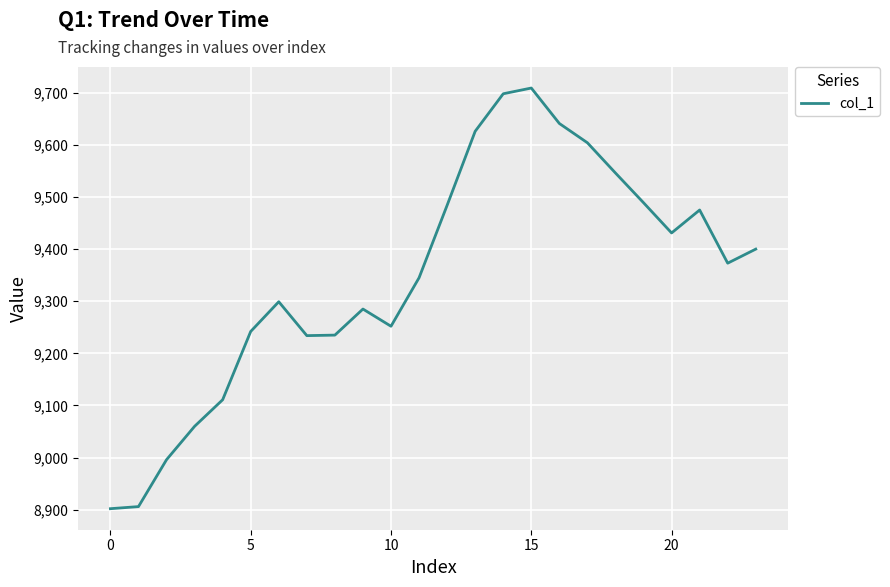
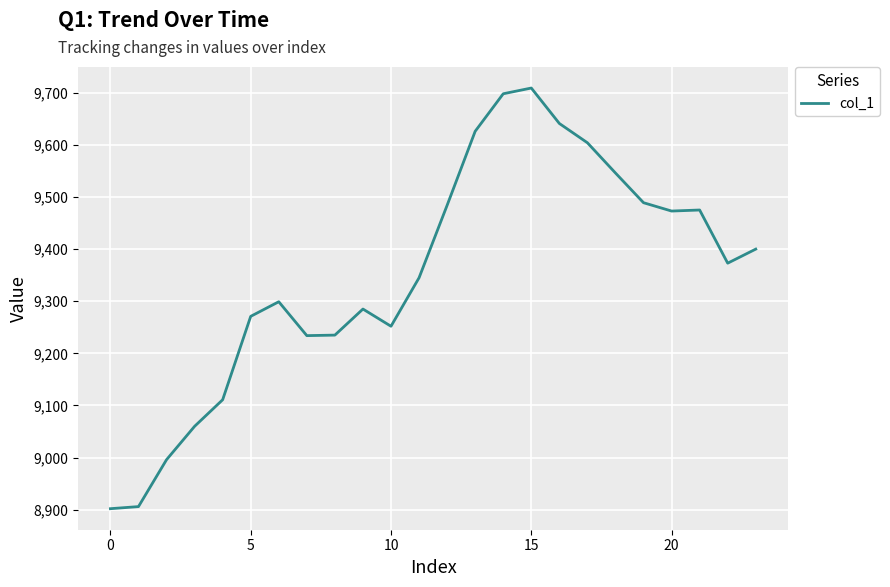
5: 9,240 -> 9,270
20: 9,430 -> 9,470
